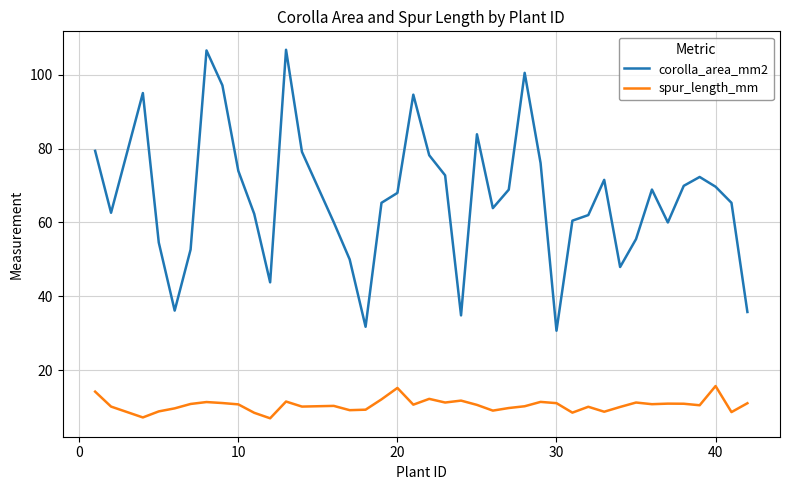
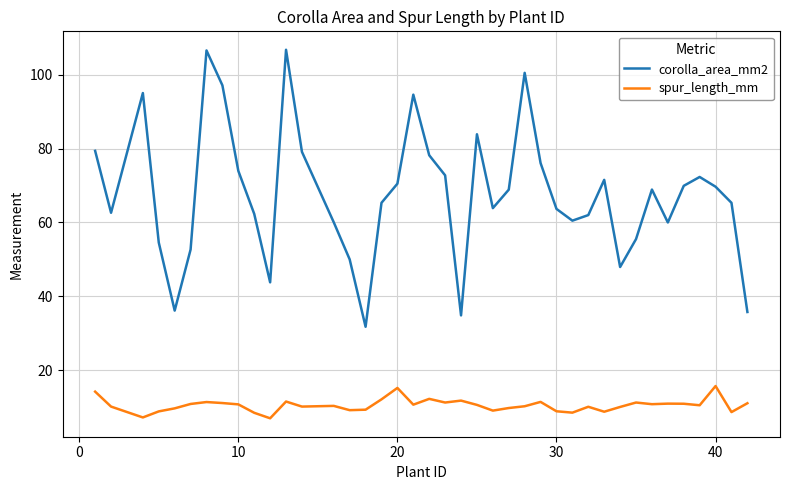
corolla_area_mm2, 20: 68 -> 71
corolla_area_mm2, 30: 31 -> 64
spur_length_mm, 30: 11 -> 9
